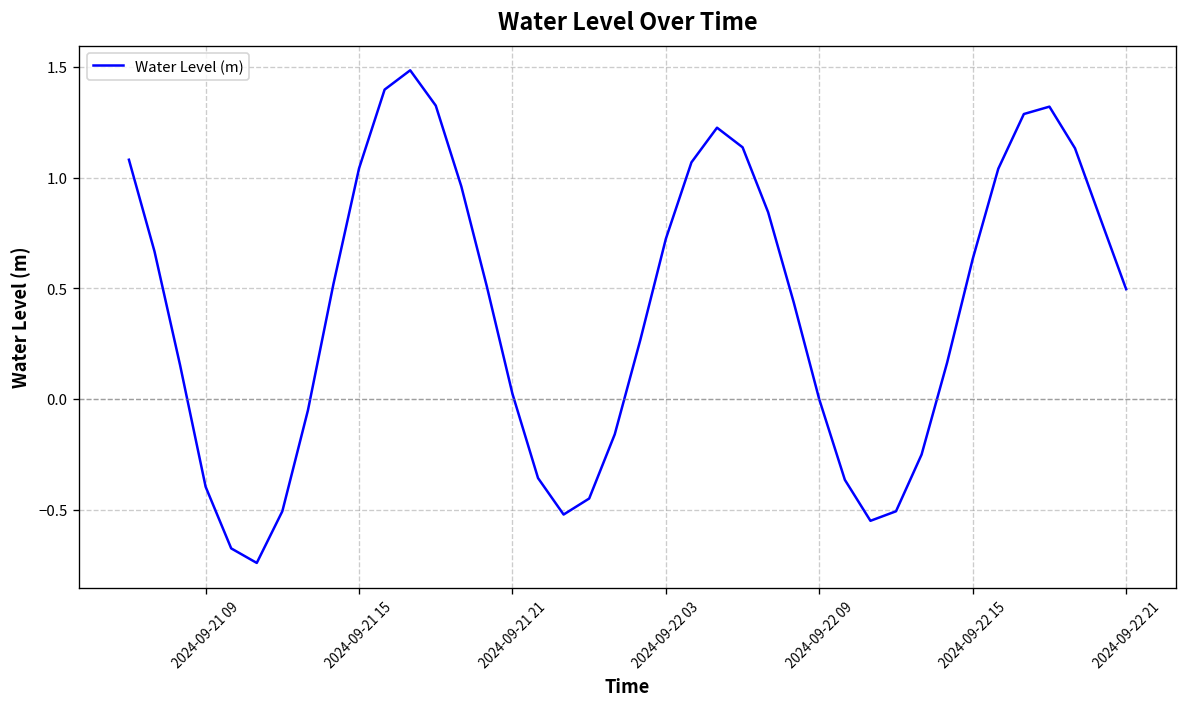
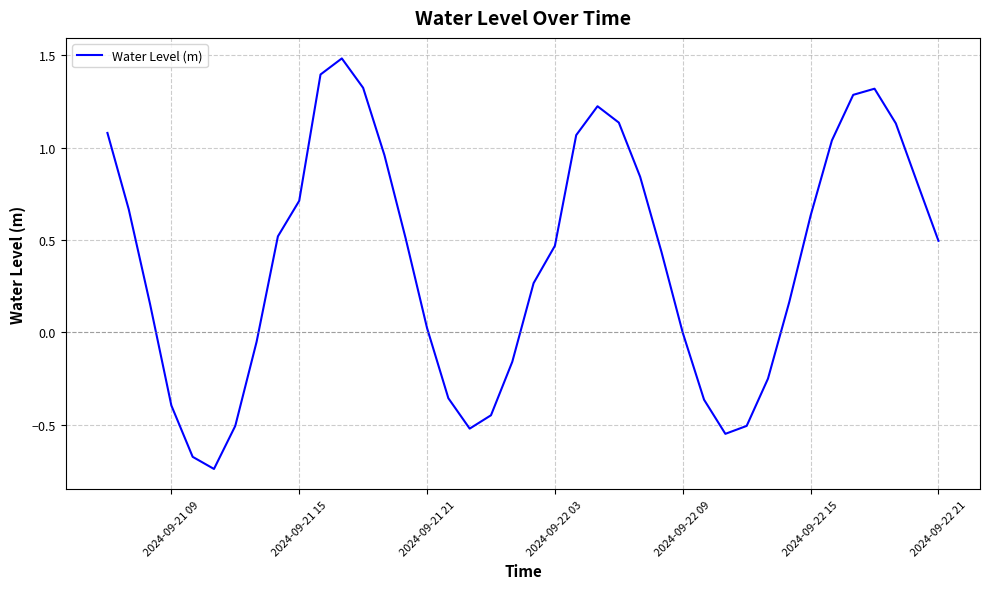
2024-09-21 15: 1.04 -> 0.71
2024-09-22 03: 0.72 -> 0.47
